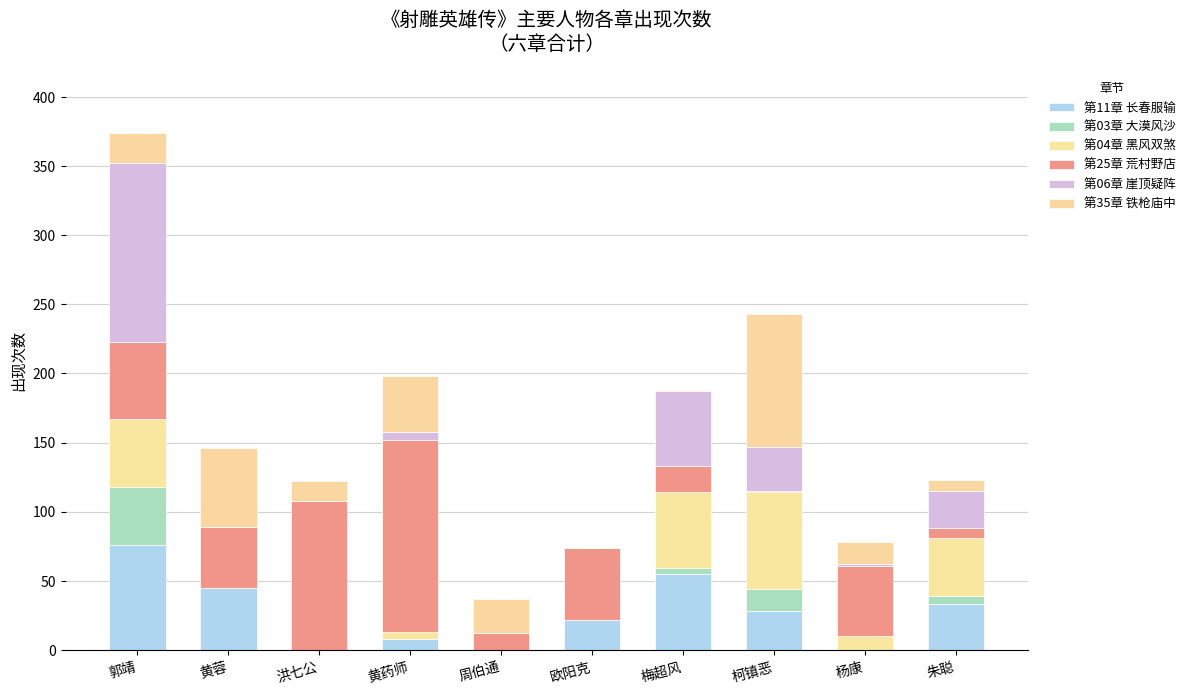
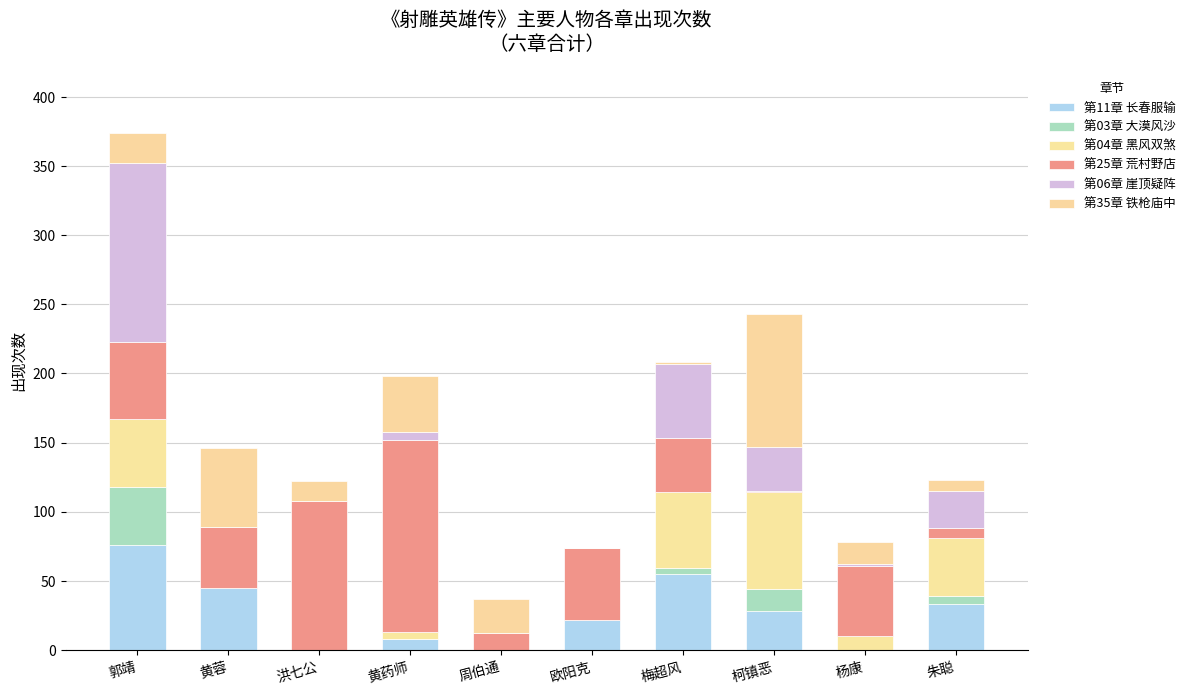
第25章 荒村野店, 梅超风: 19 -> 39
